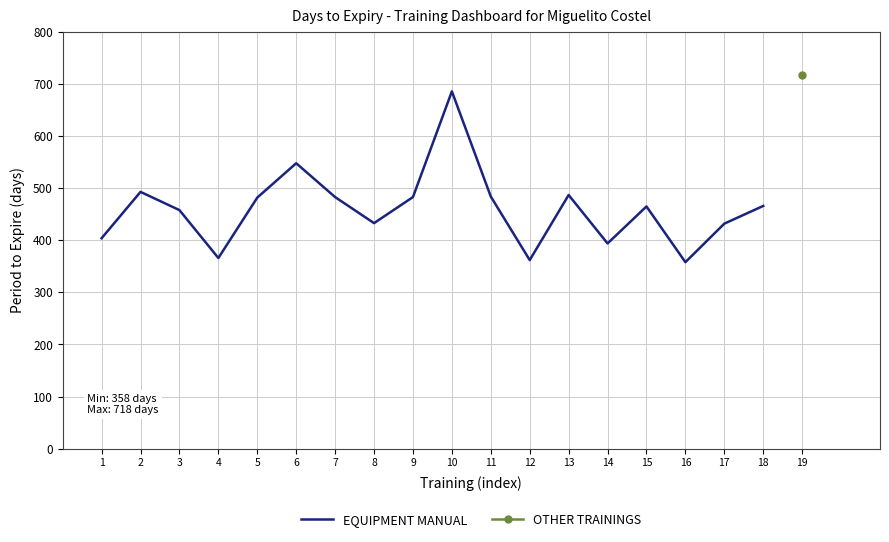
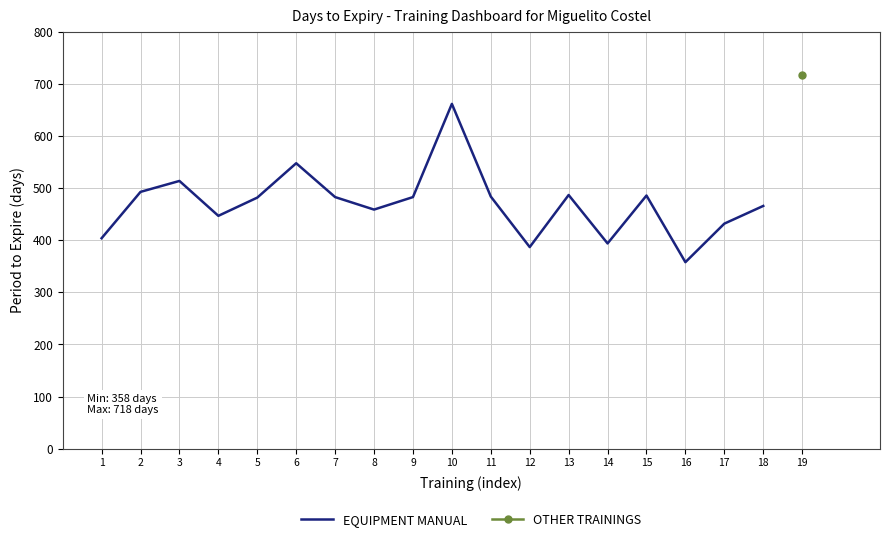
EQUIPMENT MANUAL, 3: 460 -> 510
EQUIPMENT MANUAL, 4: 370 -> 450
EQUIPMENT MANUAL, 8: 430 -> 460
EQUIPMENT MANUAL, 10: 690 -> 660
EQUIPMENT MANUAL, 12: 360 -> 390
EQUIPMENT MANUAL, 15: 470 -> 490
